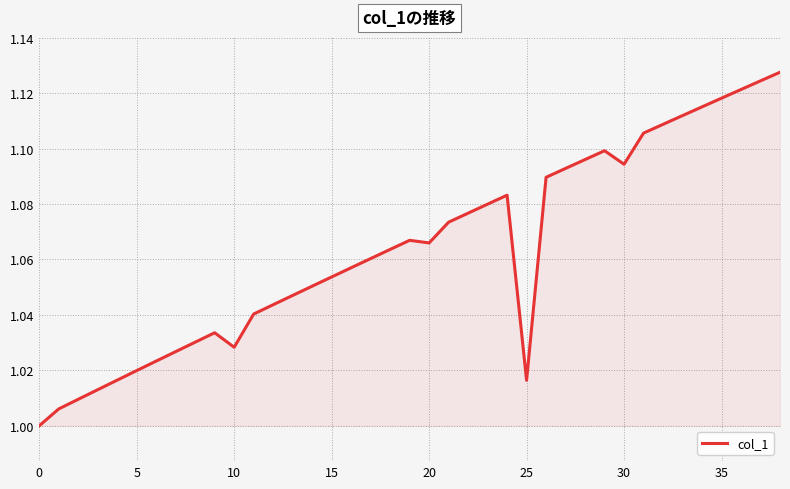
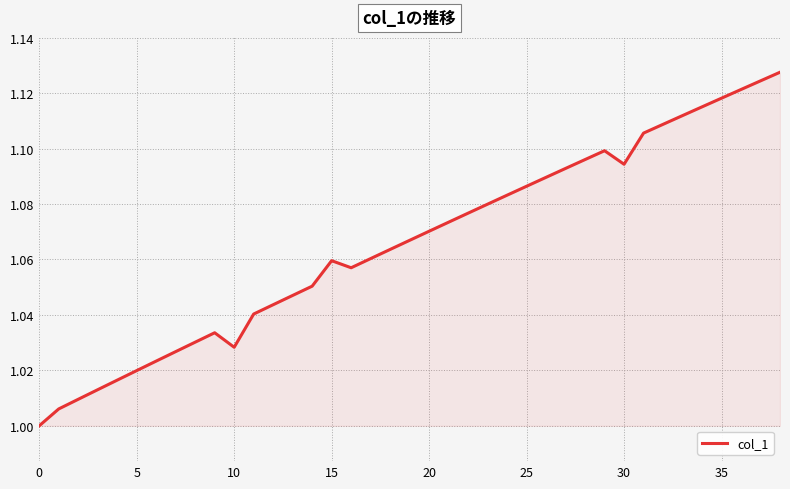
15: 1.054 -> 1.060
20: 1.066 -> 1.070
25: 1.016 -> 1.086
